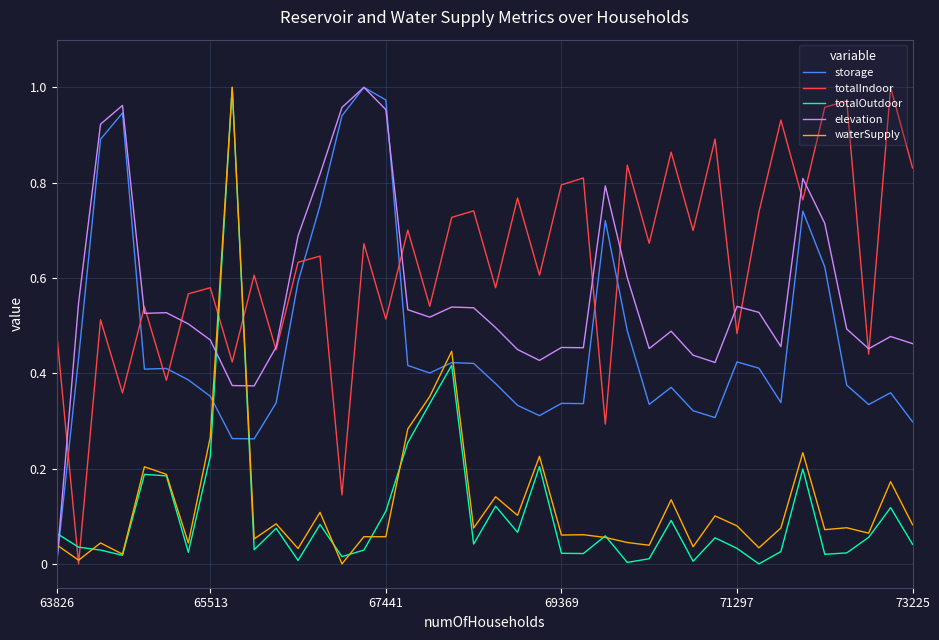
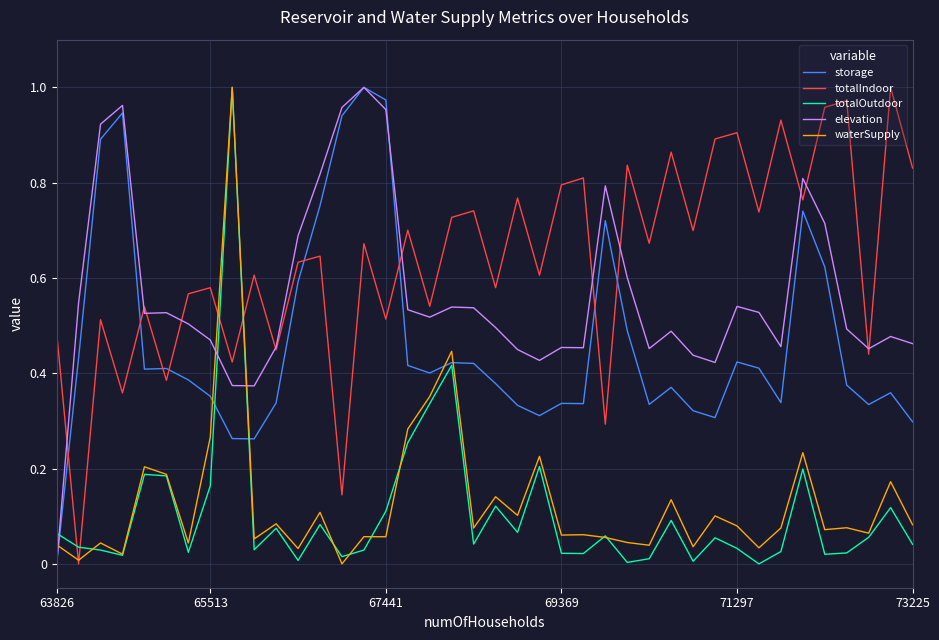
totalOutdoor, 65513: 0.23 -> 0.16
totalIndoor, 71297: 0.48 -> 0.90
